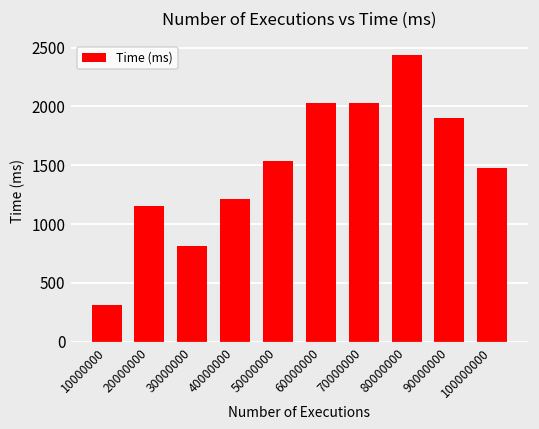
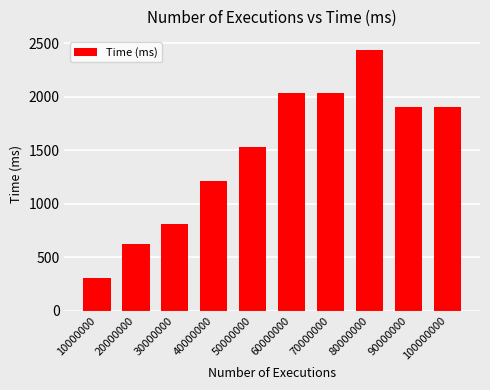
20000000: 1150 -> 620
100000000: 1470 -> 1910
